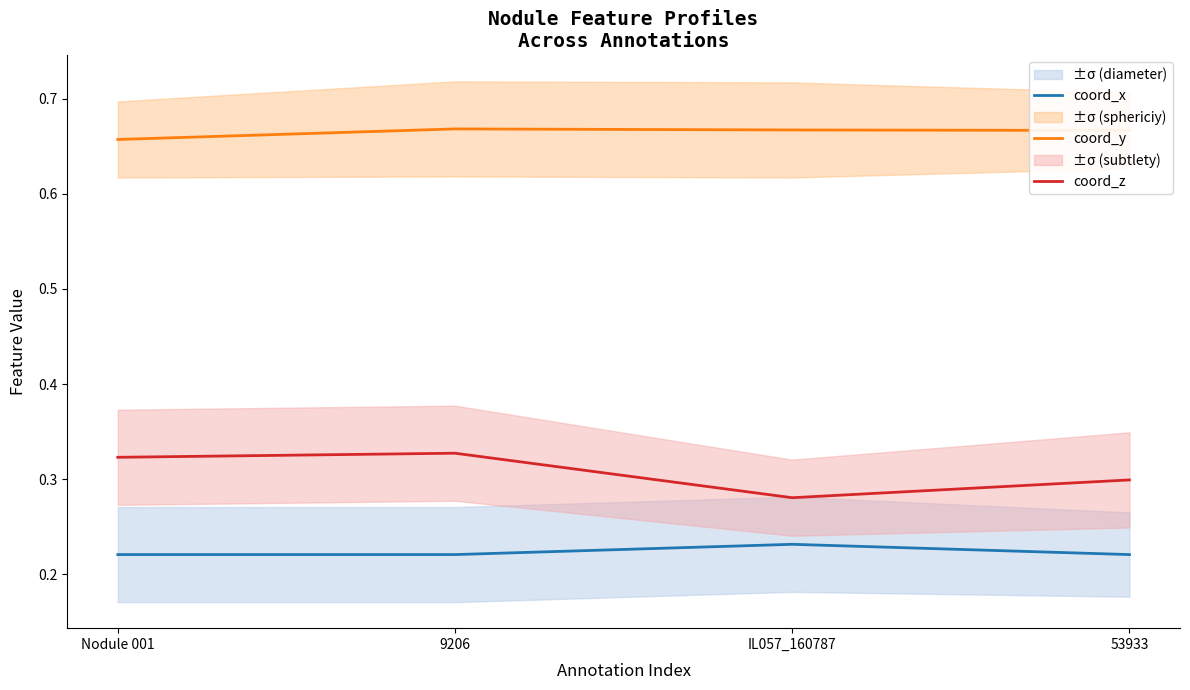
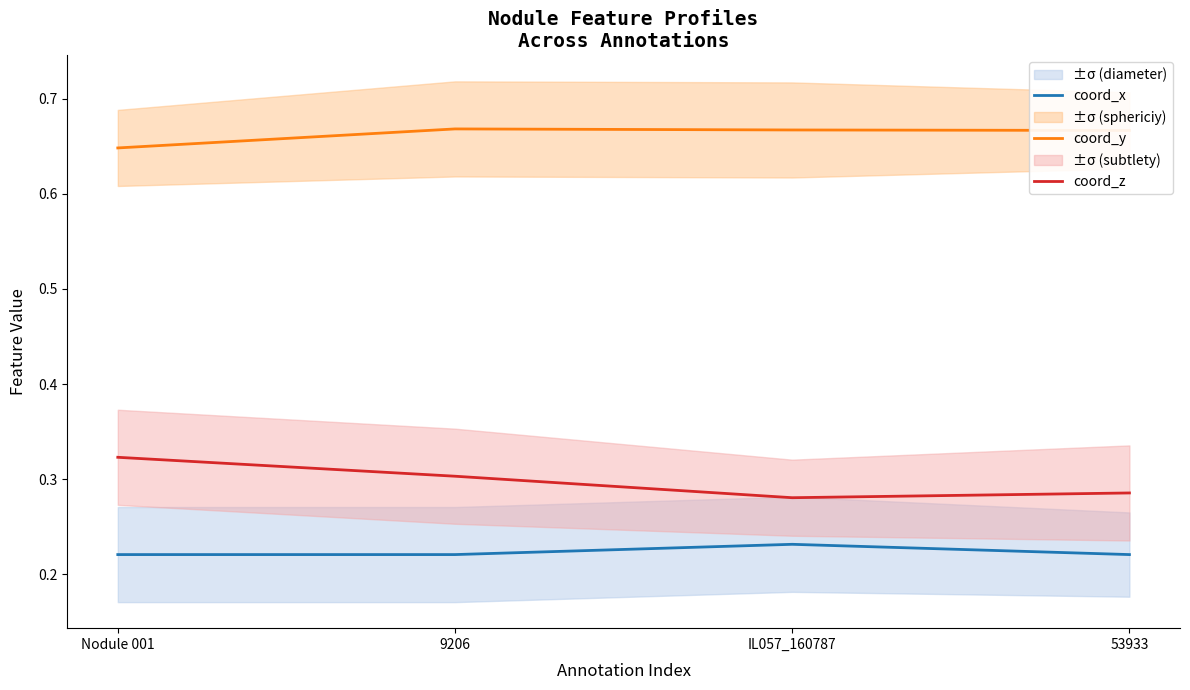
coord_y, Nodule 001: 0.66 -> 0.65
coord_z, 9206: 0.33 -> 0.30
coord_z, 53933: 0.30 -> 0.29
